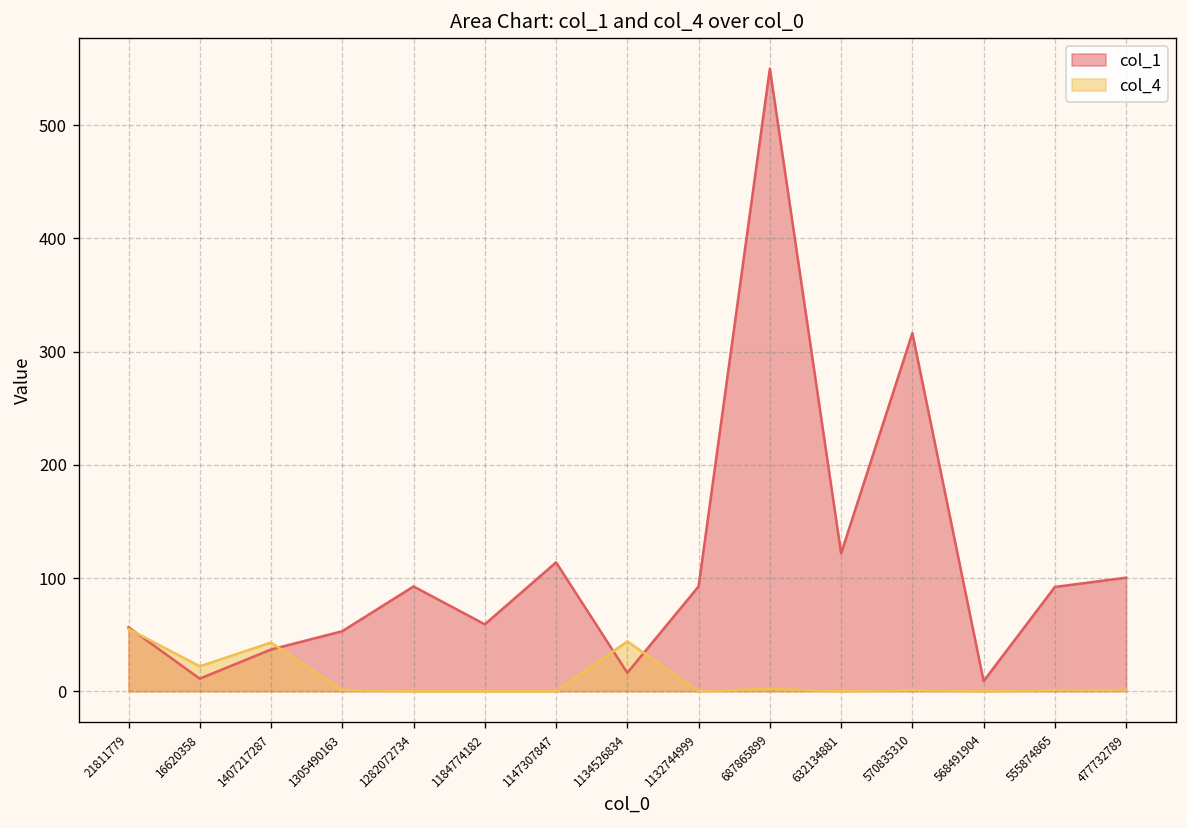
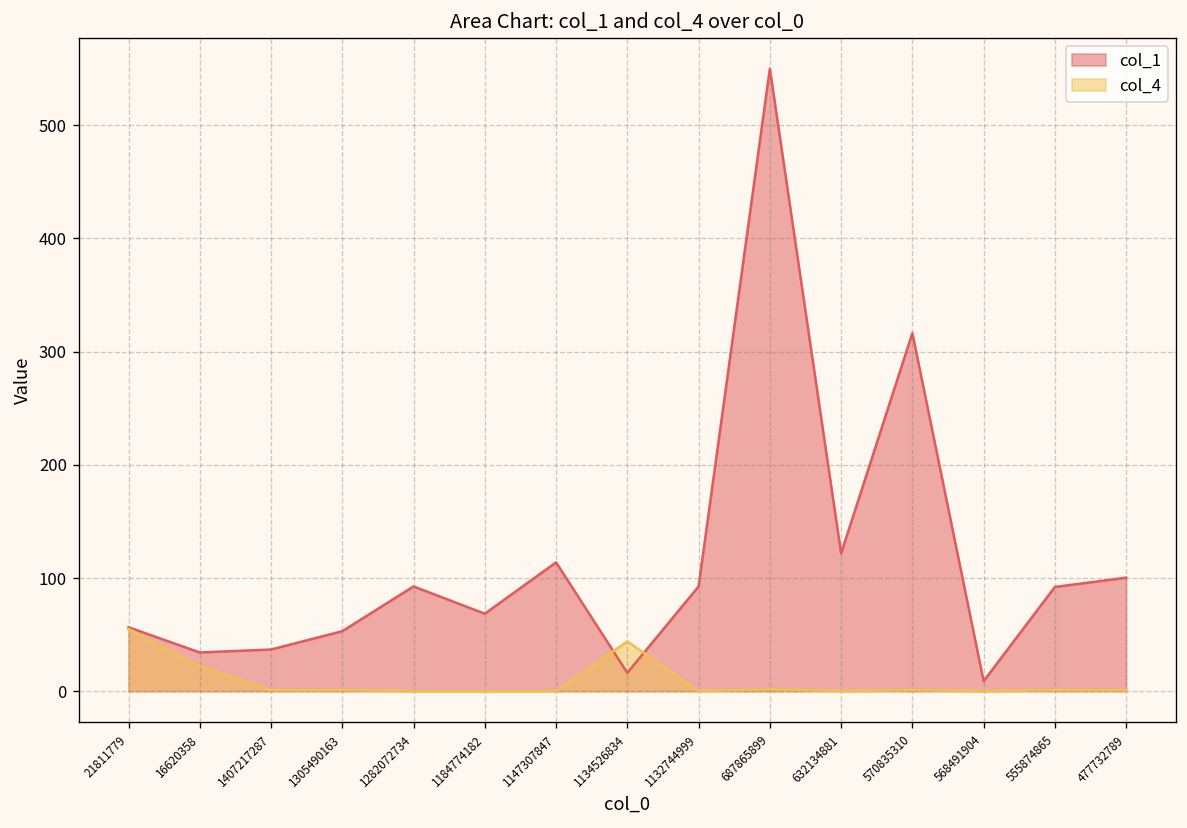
col_1, 16620358: 10 -> 30
col_4, 1407217287: 40 -> 0
col_1, 1184774182: 60 -> 70
